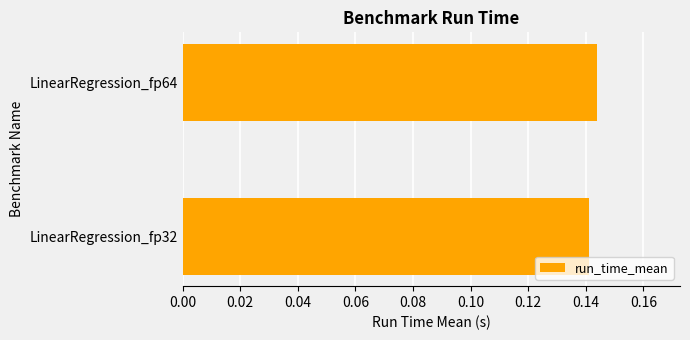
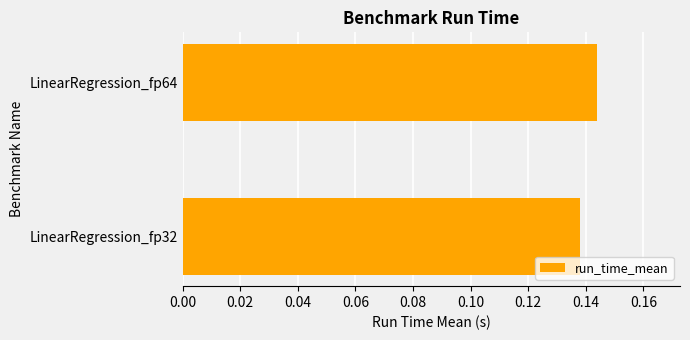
LinearRegression_fp32: 0.141 -> 0.138
